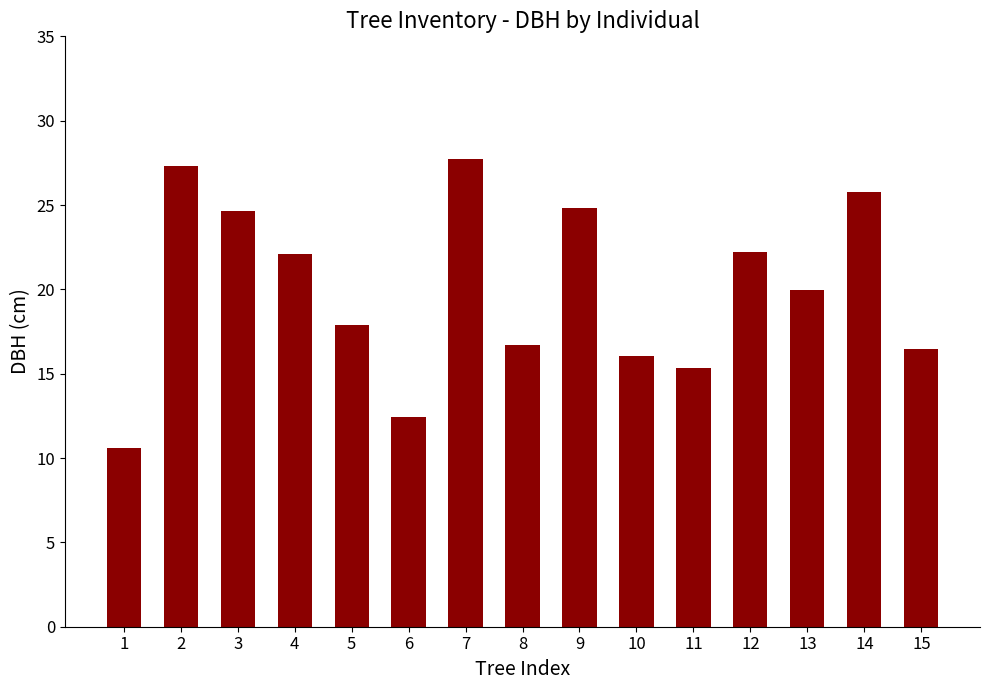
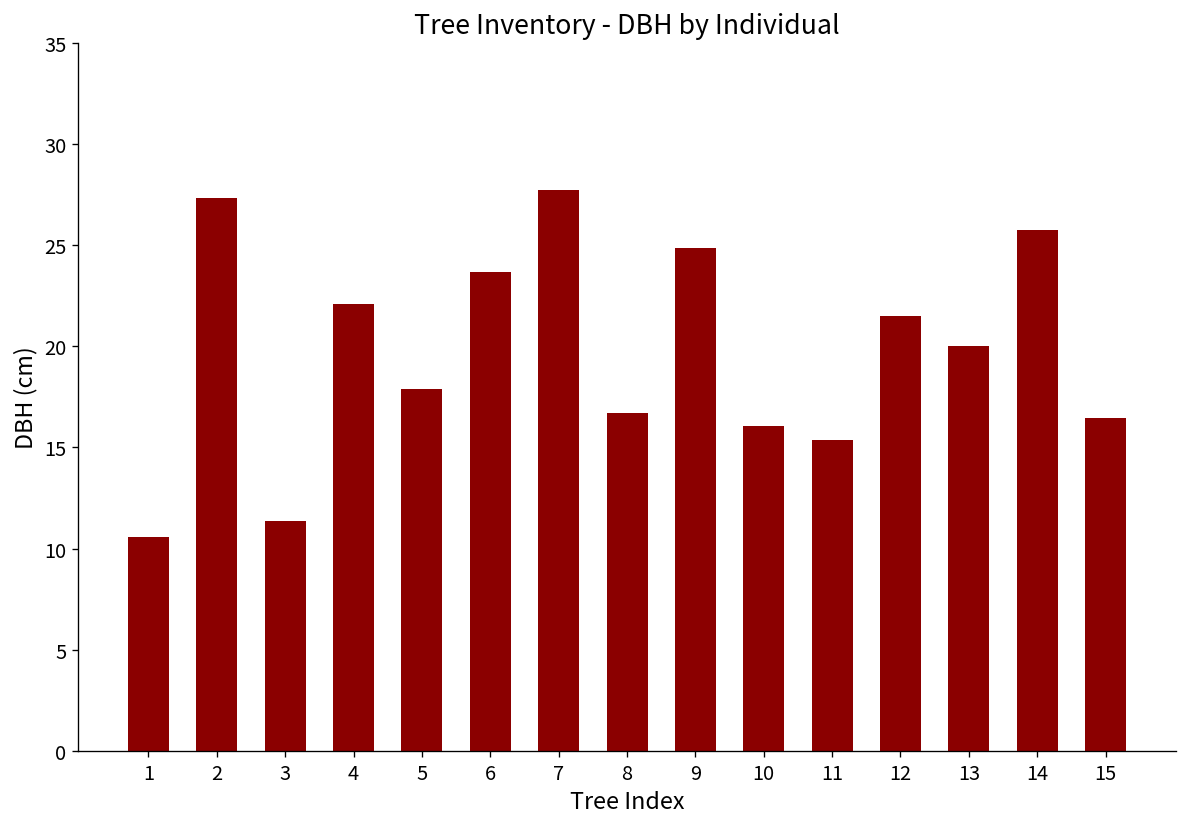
3: 24.7 -> 11.4
6: 12.4 -> 23.7
12: 22.2 -> 21.5
